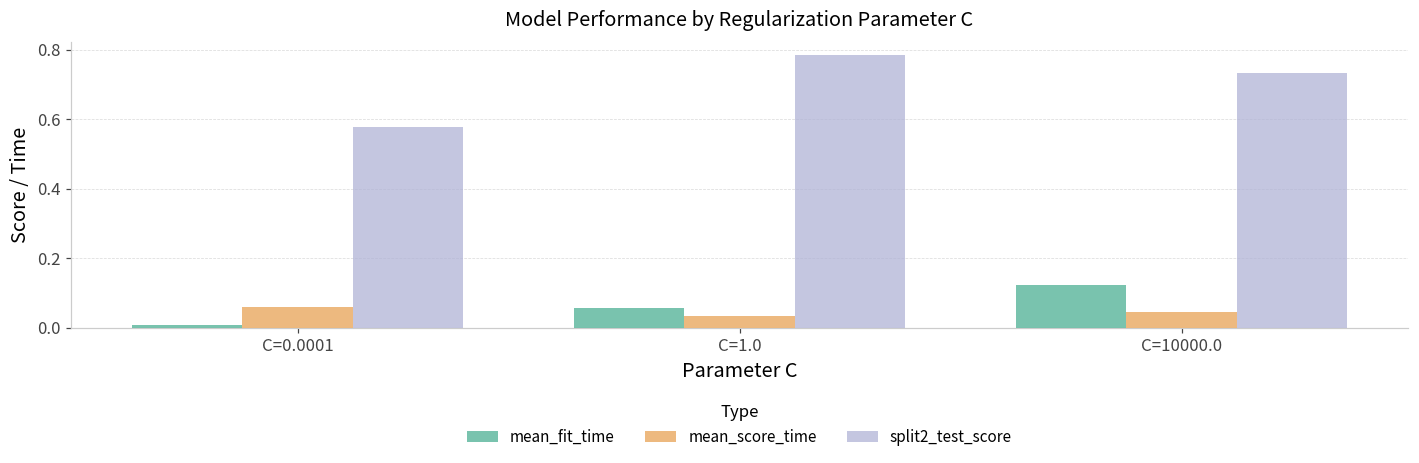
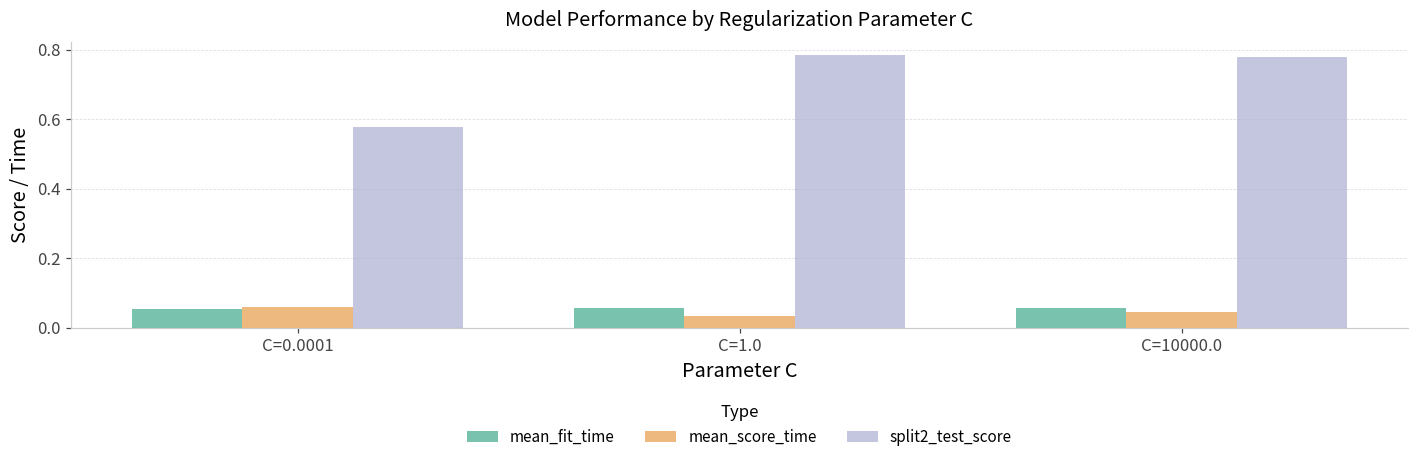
mean_fit_time, C=0.0001: 0.01 -> 0.05
mean_fit_time, C=10000.0: 0.12 -> 0.05
split2_test_score, C=10000.0: 0.73 -> 0.78
